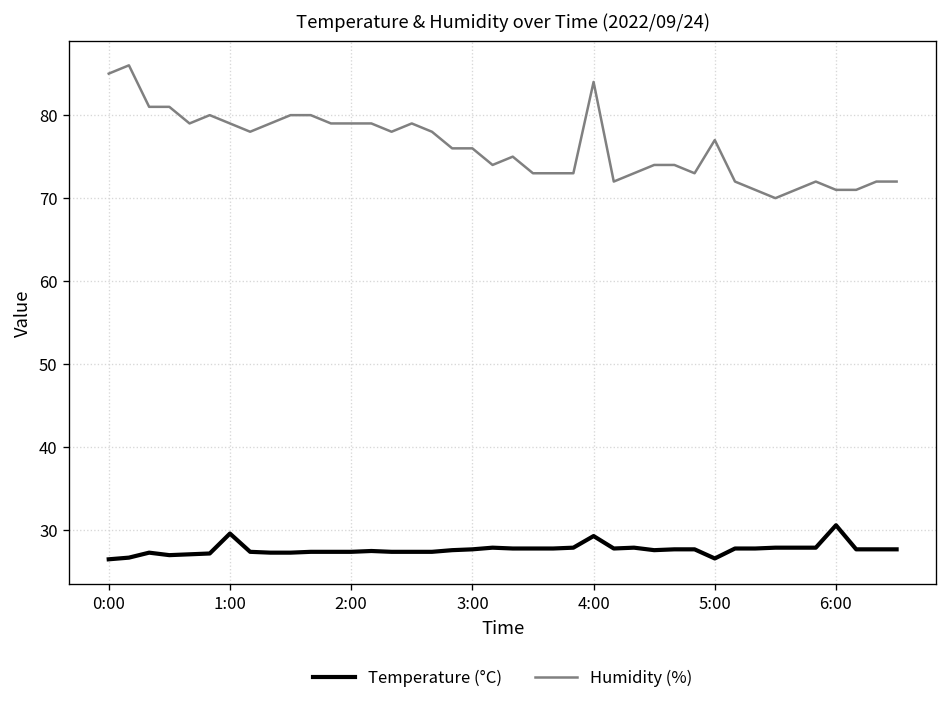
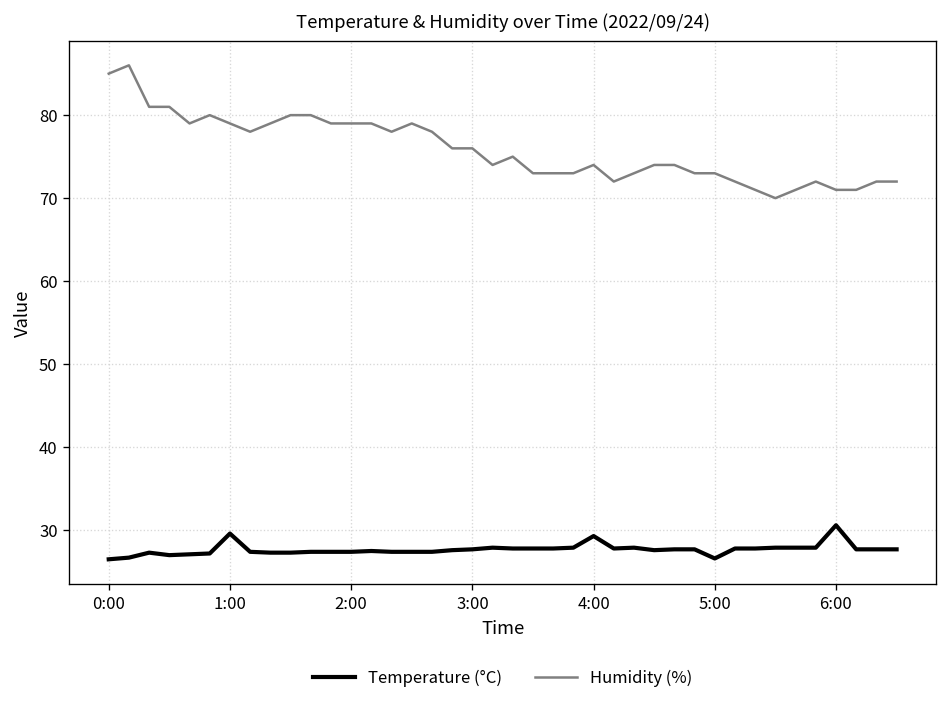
Humidity (%), 4:00: 84 -> 74
Humidity (%), 5:00: 77 -> 73
